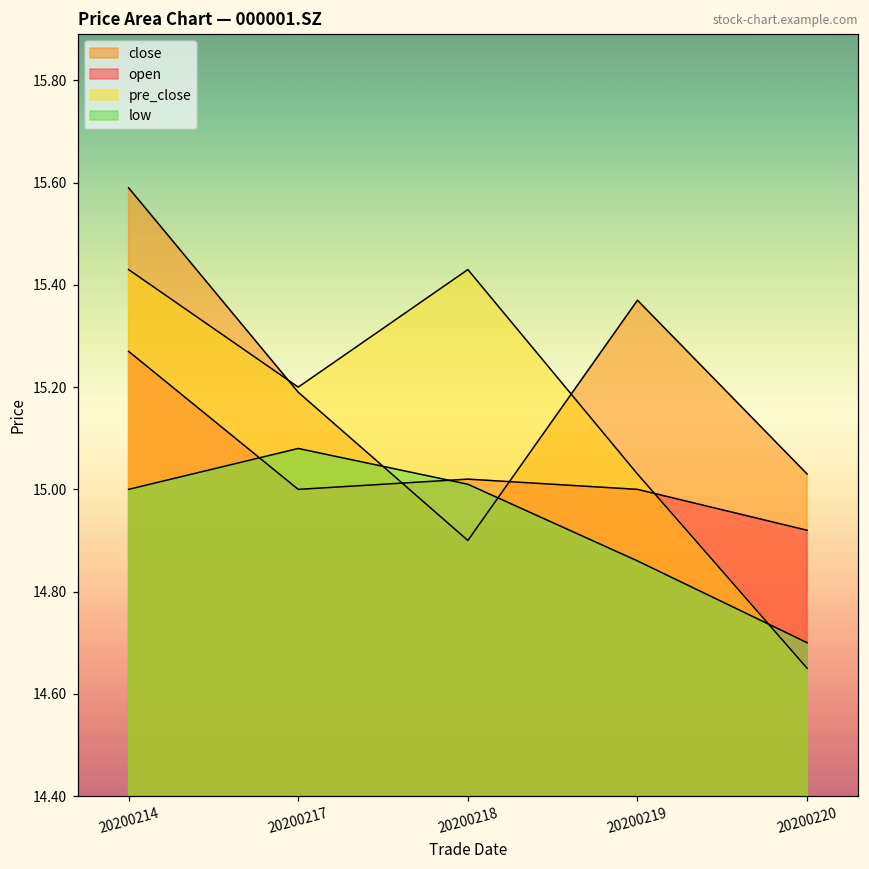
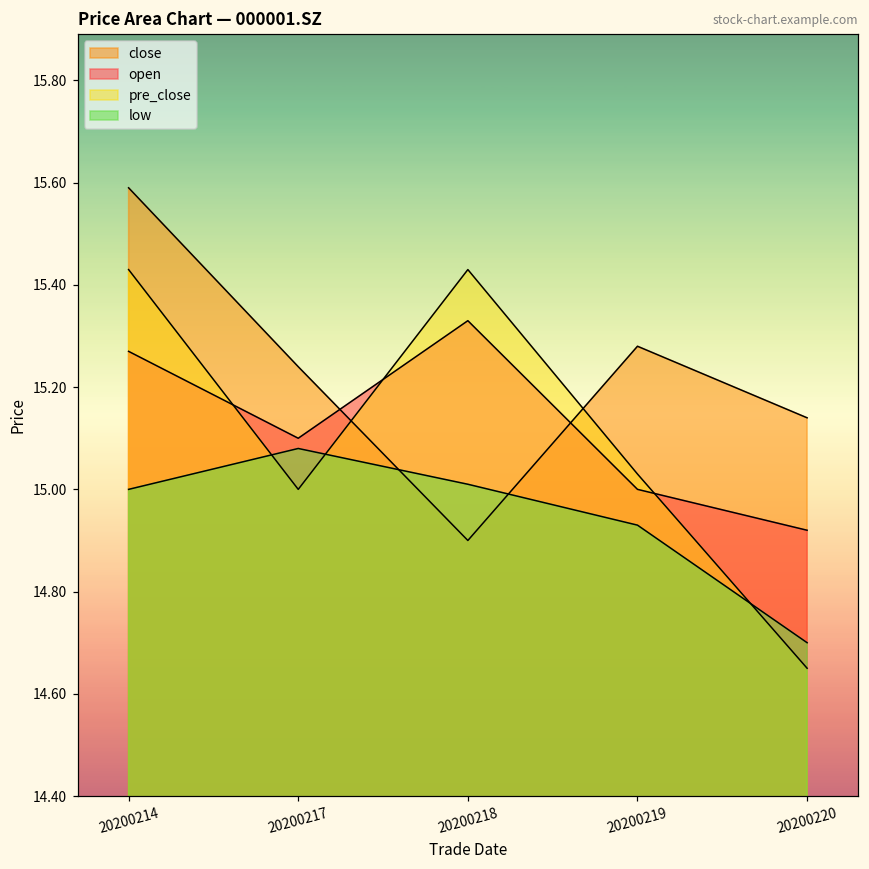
close, 20200217: 15.19 -> 15.24
open, 20200217: 15.0 -> 15.1
pre_close, 20200217: 15.2 -> 15.0
open, 20200218: 15.02 -> 15.33
close, 20200219: 15.37 -> 15.28
low, 20200219: 14.86 -> 14.93
close, 20200220: 15.03 -> 15.14
